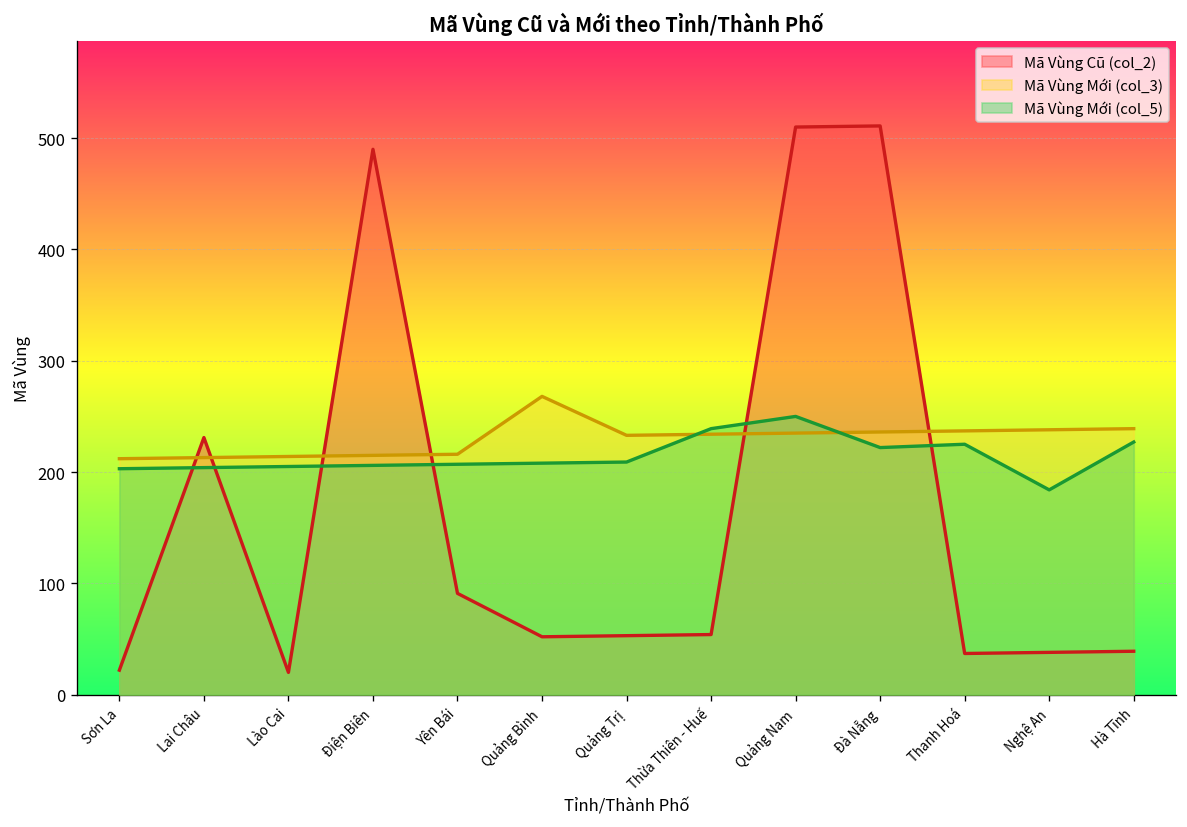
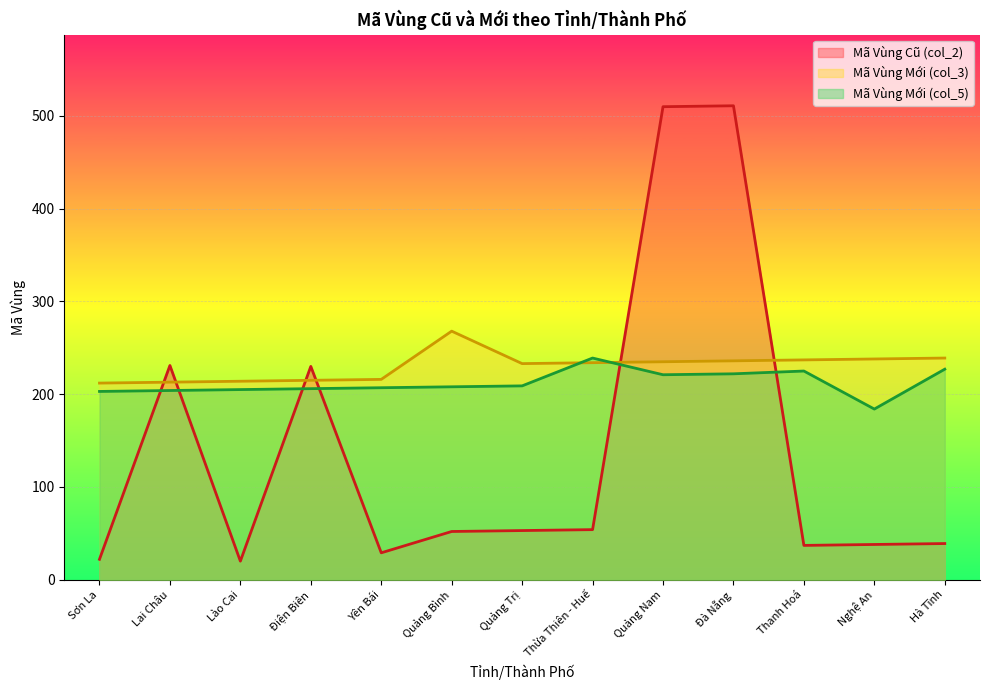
Mã Vùng Cũ (col_2), Điện Biên: 490 -> 230
Mã Vùng Cũ (col_2), Yên Bái: 90 -> 30
Mã Vùng Mới (col_5), Quảng Nam: 250 -> 220
